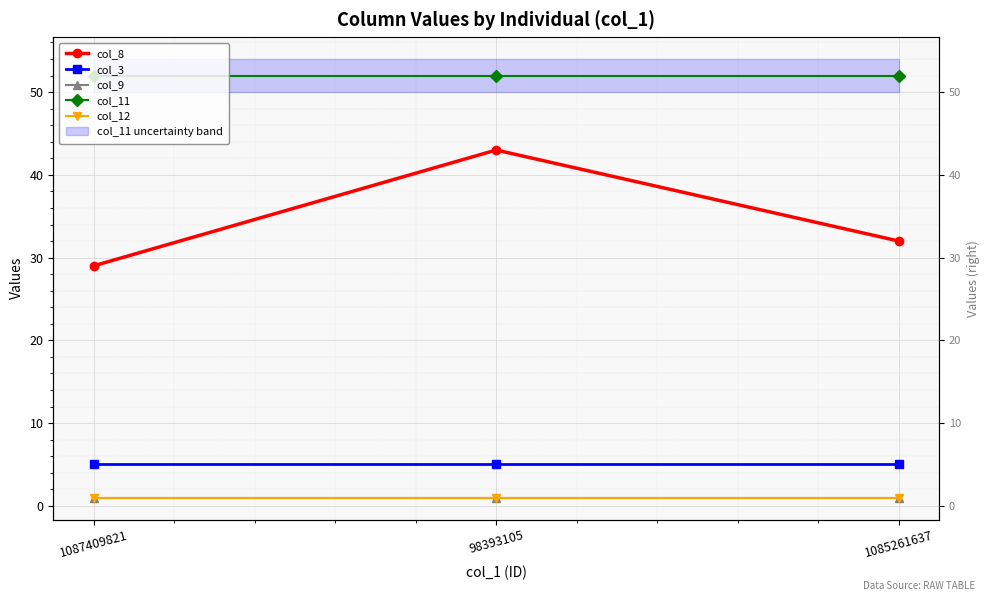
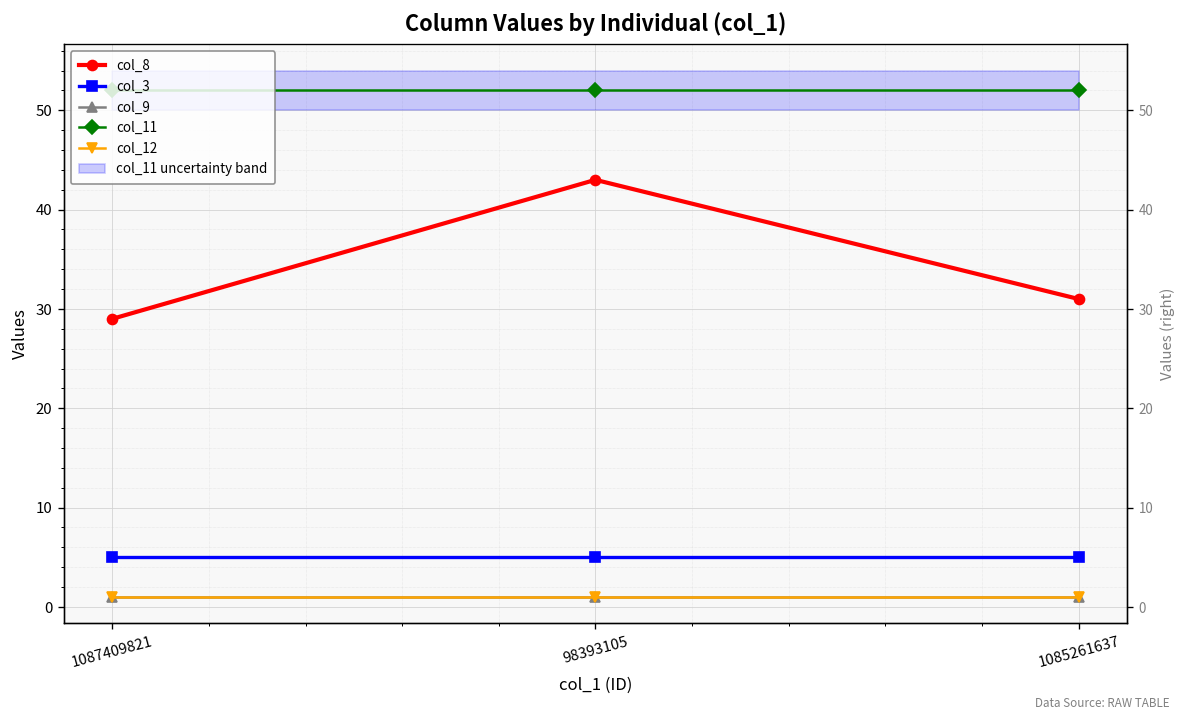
col_8, 1085261637: 32 -> 31
